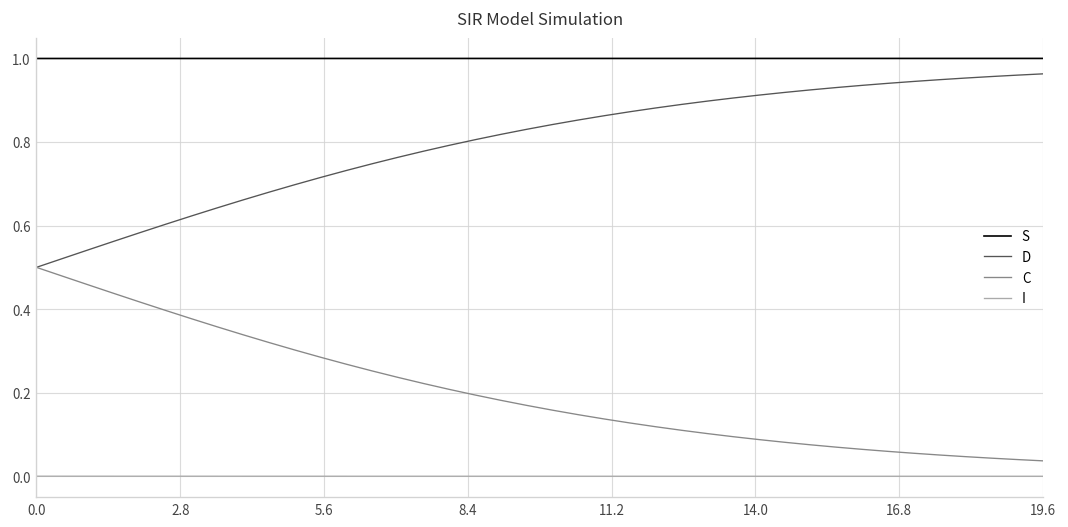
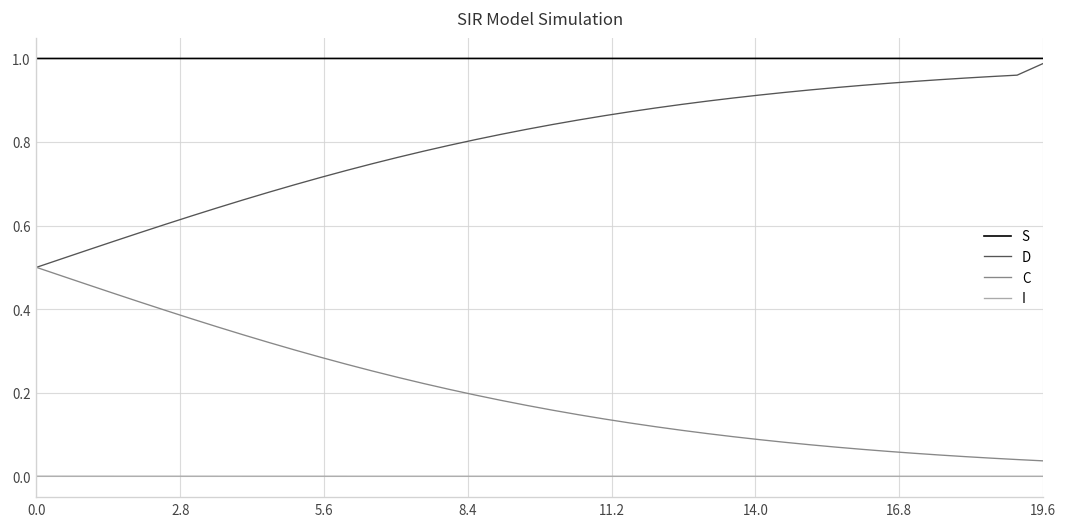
D, 19.6: 0.96 -> 0.99
